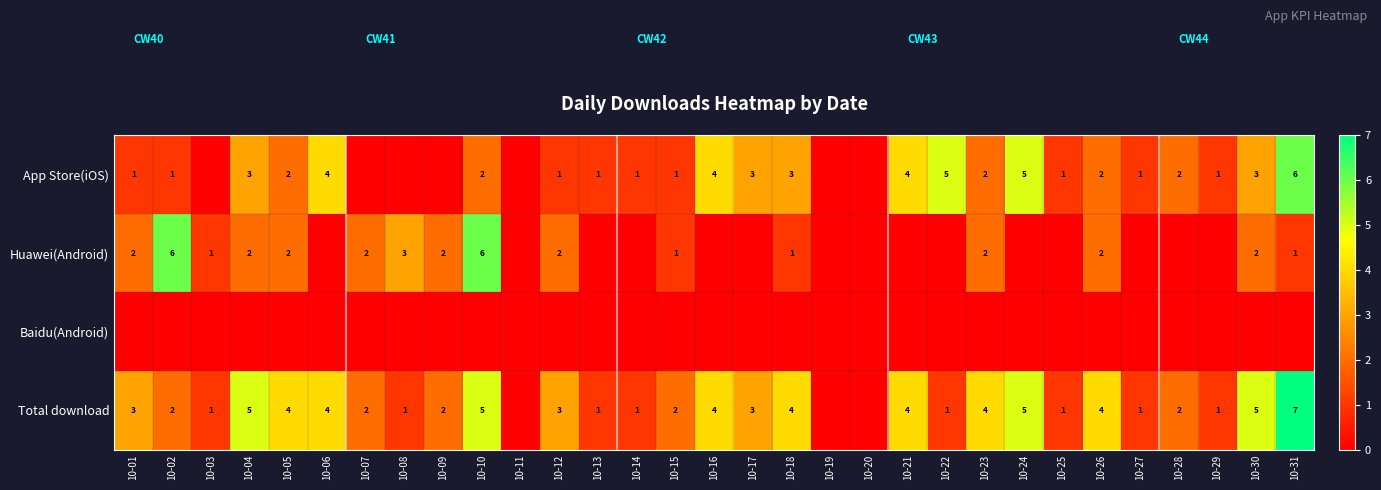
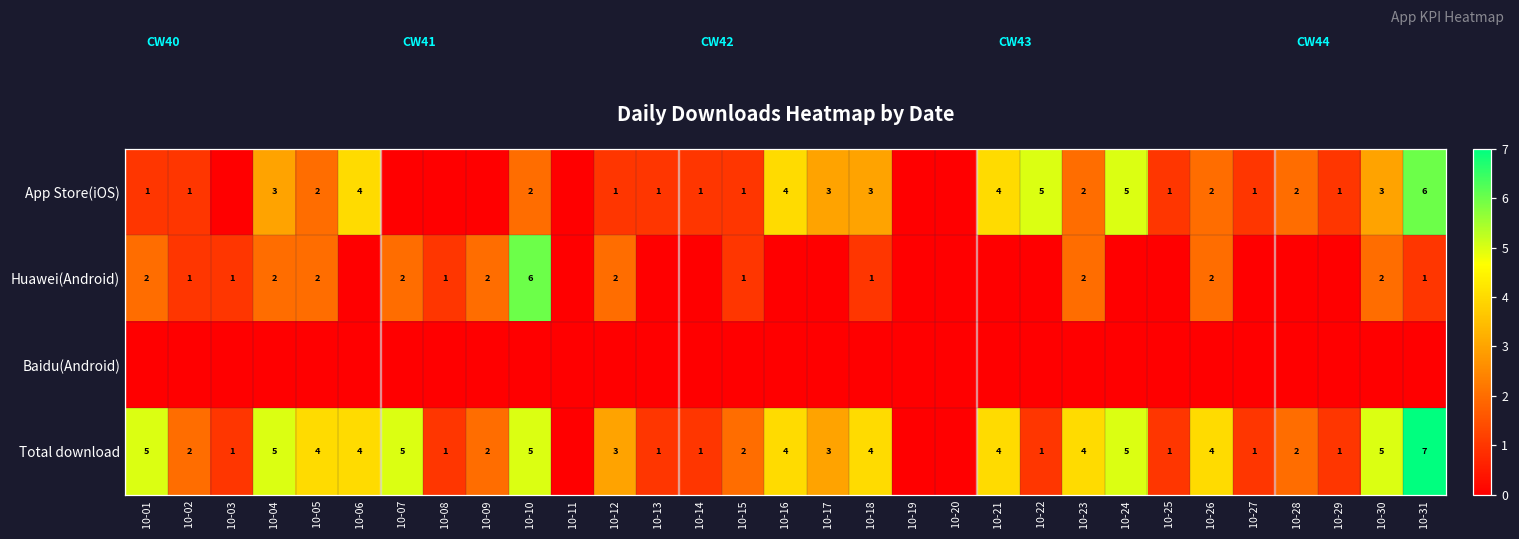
Huawei(Android), 10-02: 6 -> 1
Huawei(Android), 10-08: 3 -> 1
Total download, 10-01: 3 -> 5
Total download, 10-07: 2 -> 5
